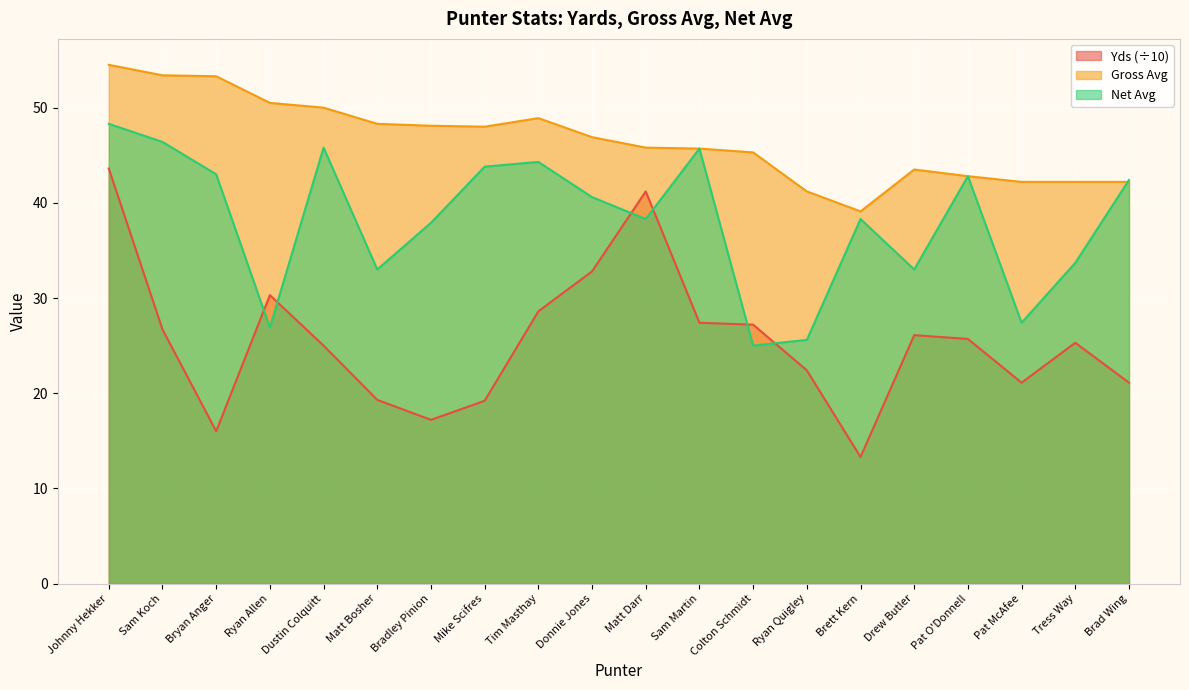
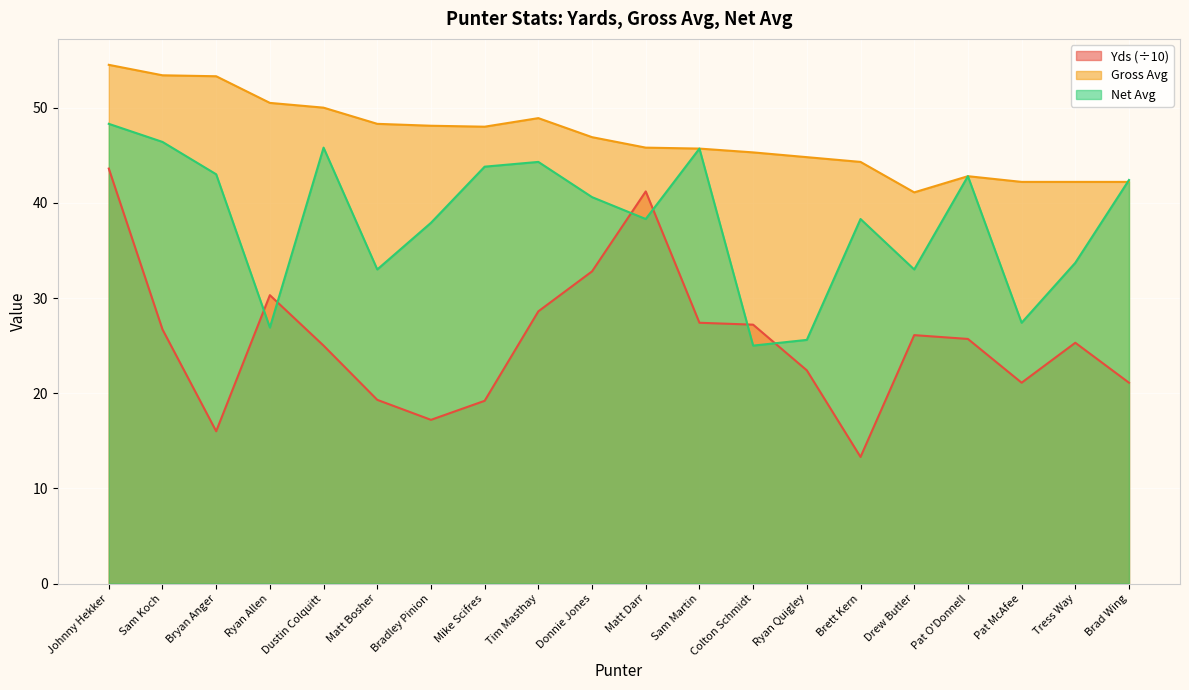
Gross Avg, Ryan Quigley: 41 -> 45
Gross Avg, Brett Kern: 39 -> 44
Gross Avg, Drew Butler: 44 -> 41
